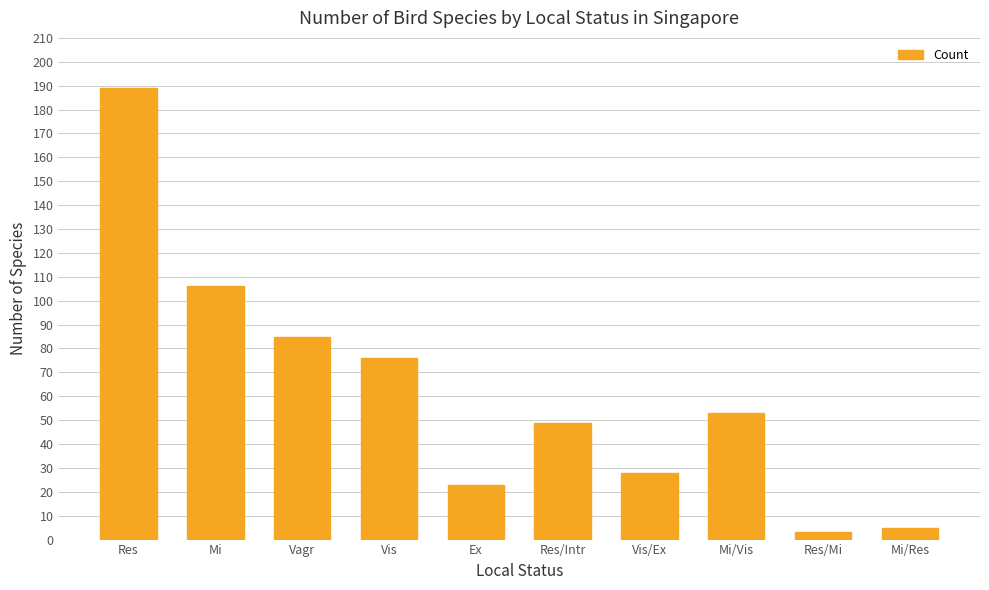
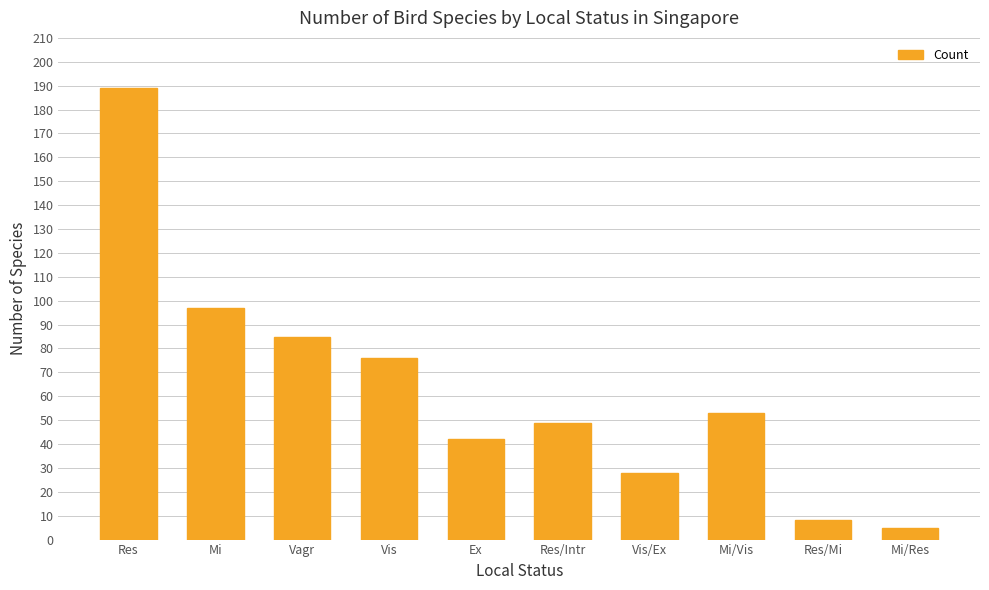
Mi: 106 -> 97
Ex: 23 -> 42
Res/Mi: 3 -> 8
